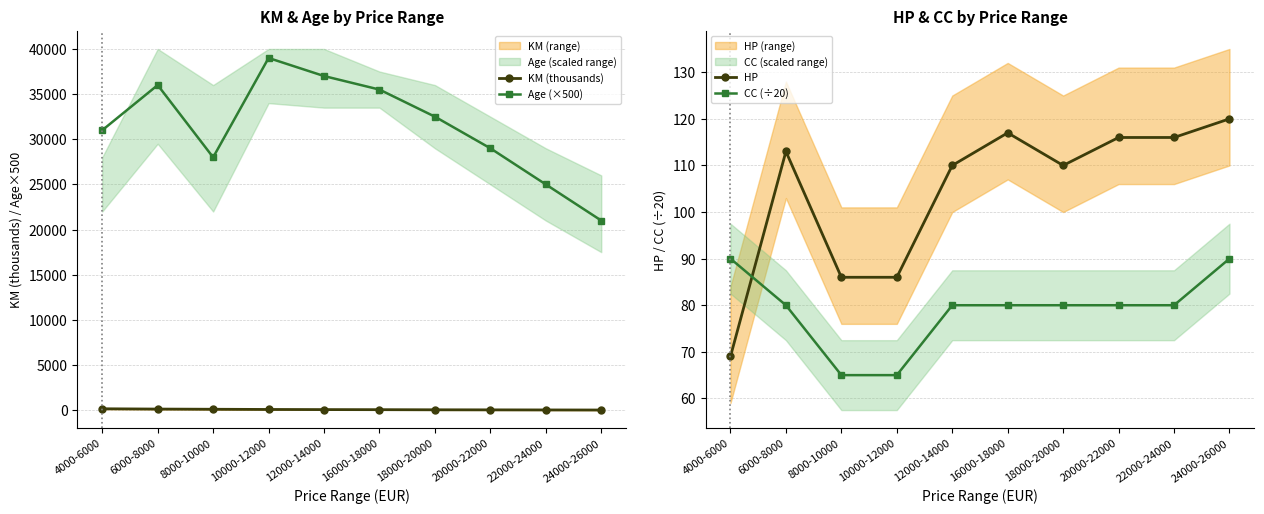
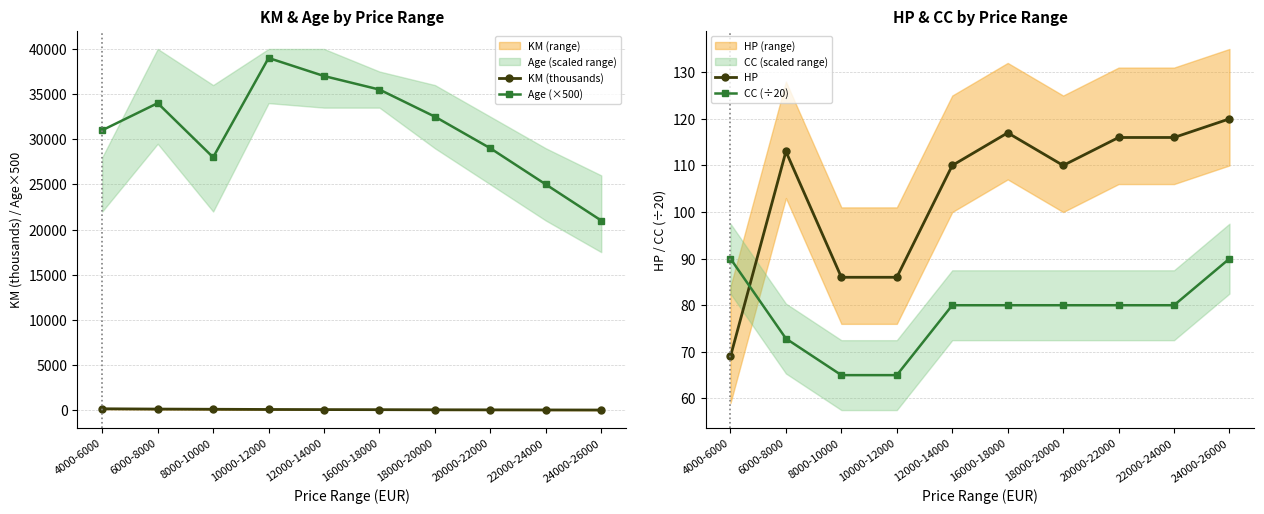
KM & Age by Price Range, Age (×500), 6000-8000: 36000 -> 34000
HP & CC by Price Range, CC (÷20), 6000-8000: 80 -> 73
